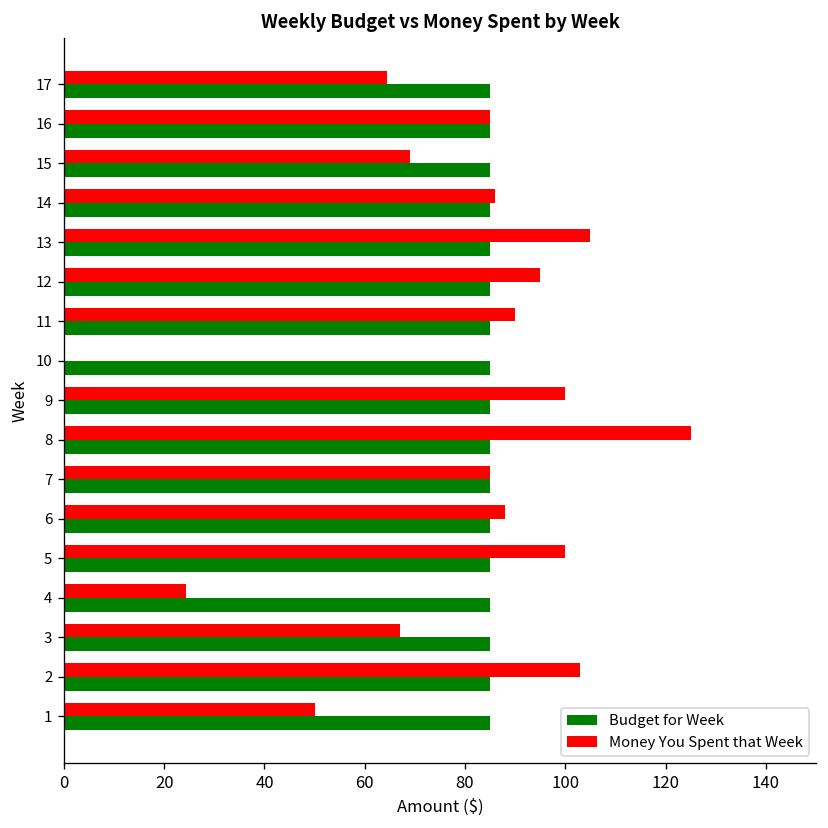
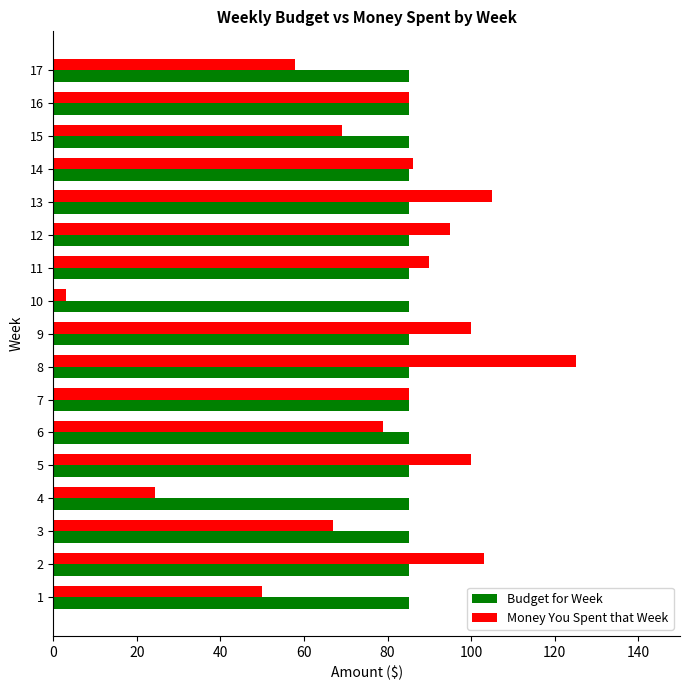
Money You Spent that Week, 17: 64 -> 58
Money You Spent that Week, 10: 0 -> 3
Money You Spent that Week, 6: 88 -> 79
